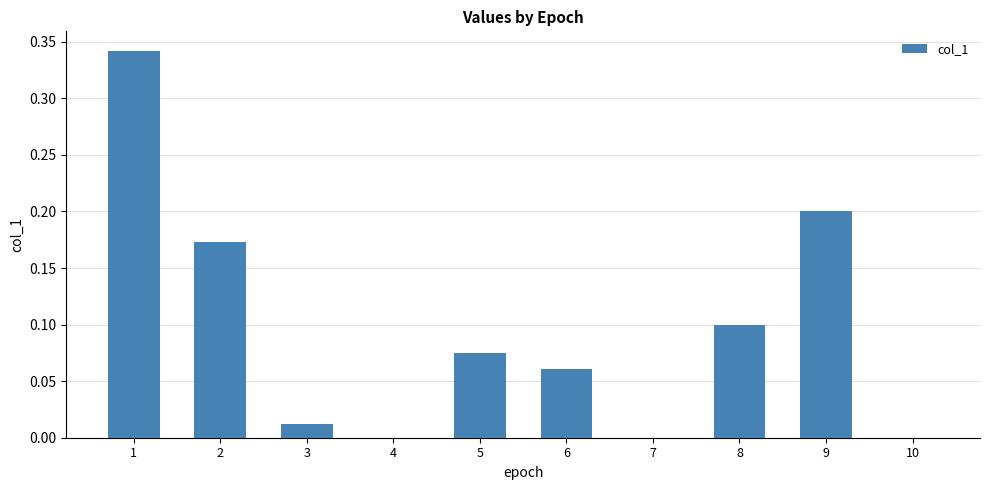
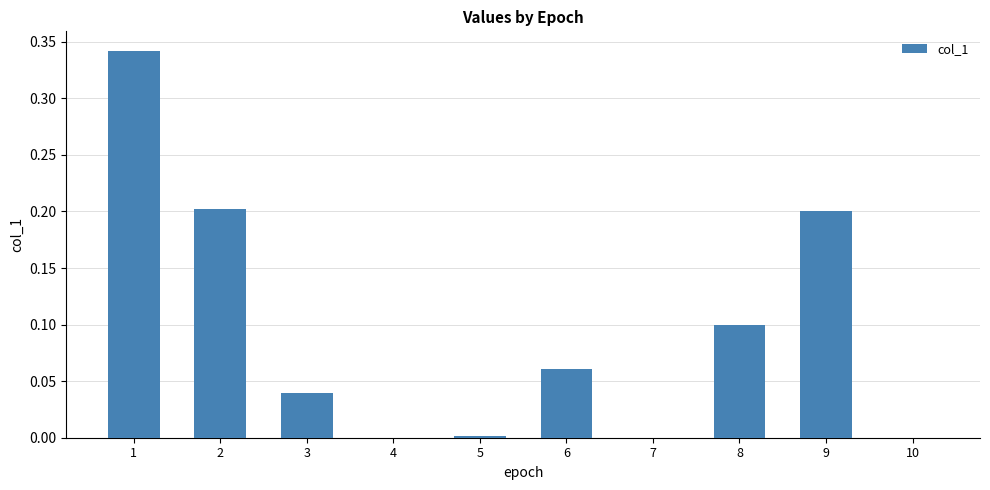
2: 0.173 -> 0.202
3: 0.012 -> 0.039
5: 0.075 -> 0.001
